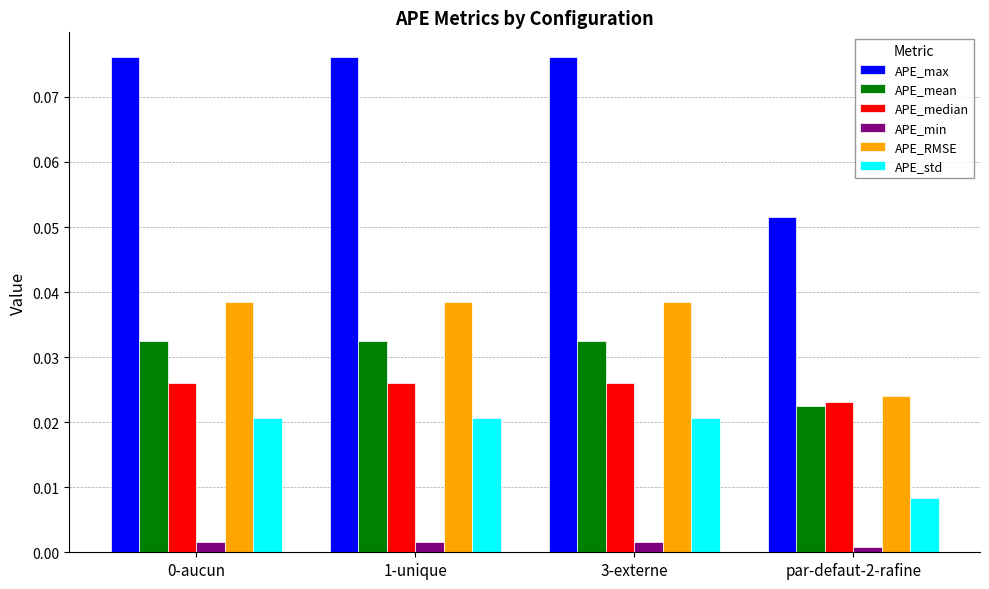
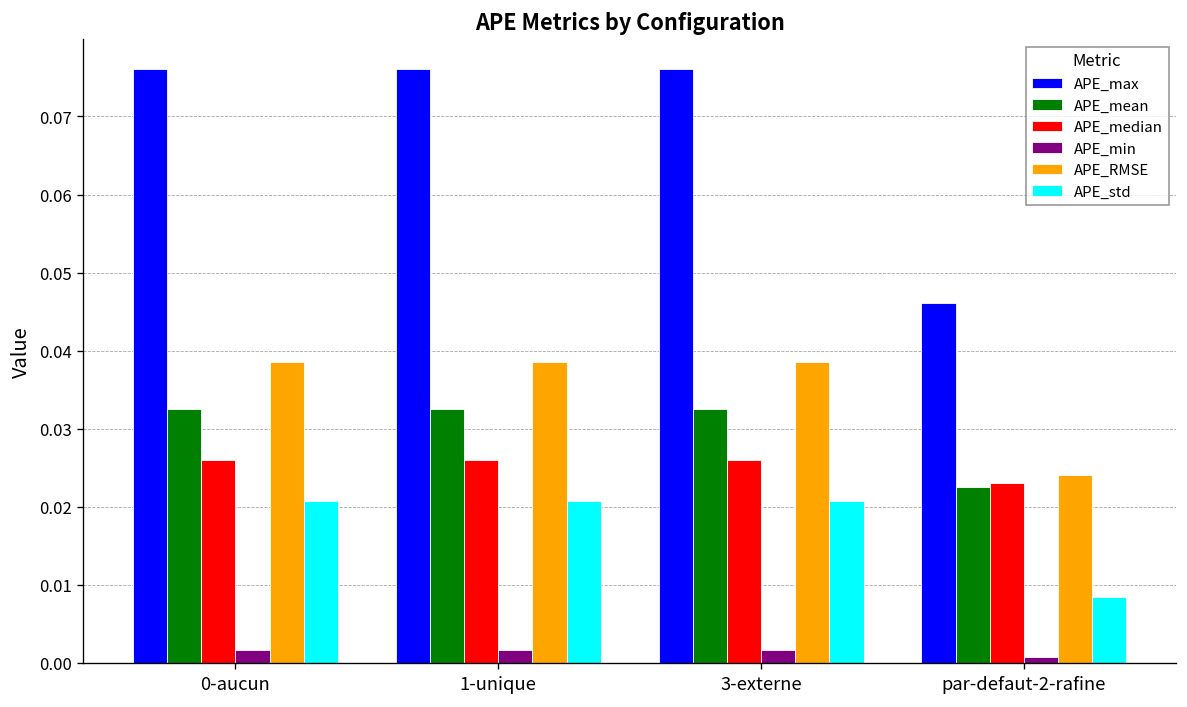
APE_max, par-defaut-2-rafine: 0.052 -> 0.046
